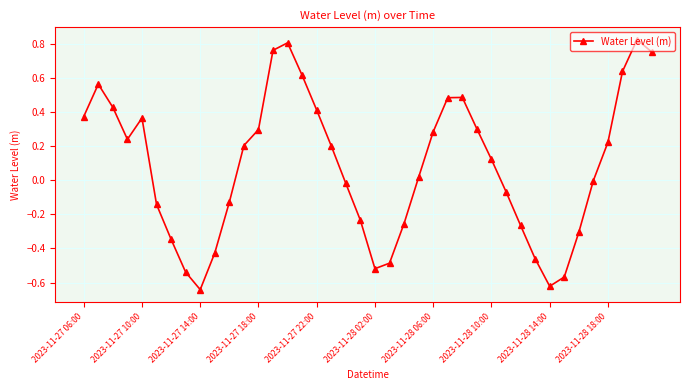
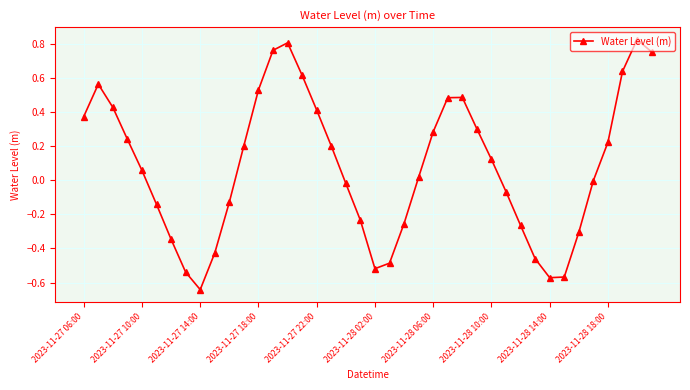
2023-11-27 10:00: 0.37 -> 0.06
2023-11-27 18:00: 0.30 -> 0.53
2023-11-28 14:00: -0.62 -> -0.57
